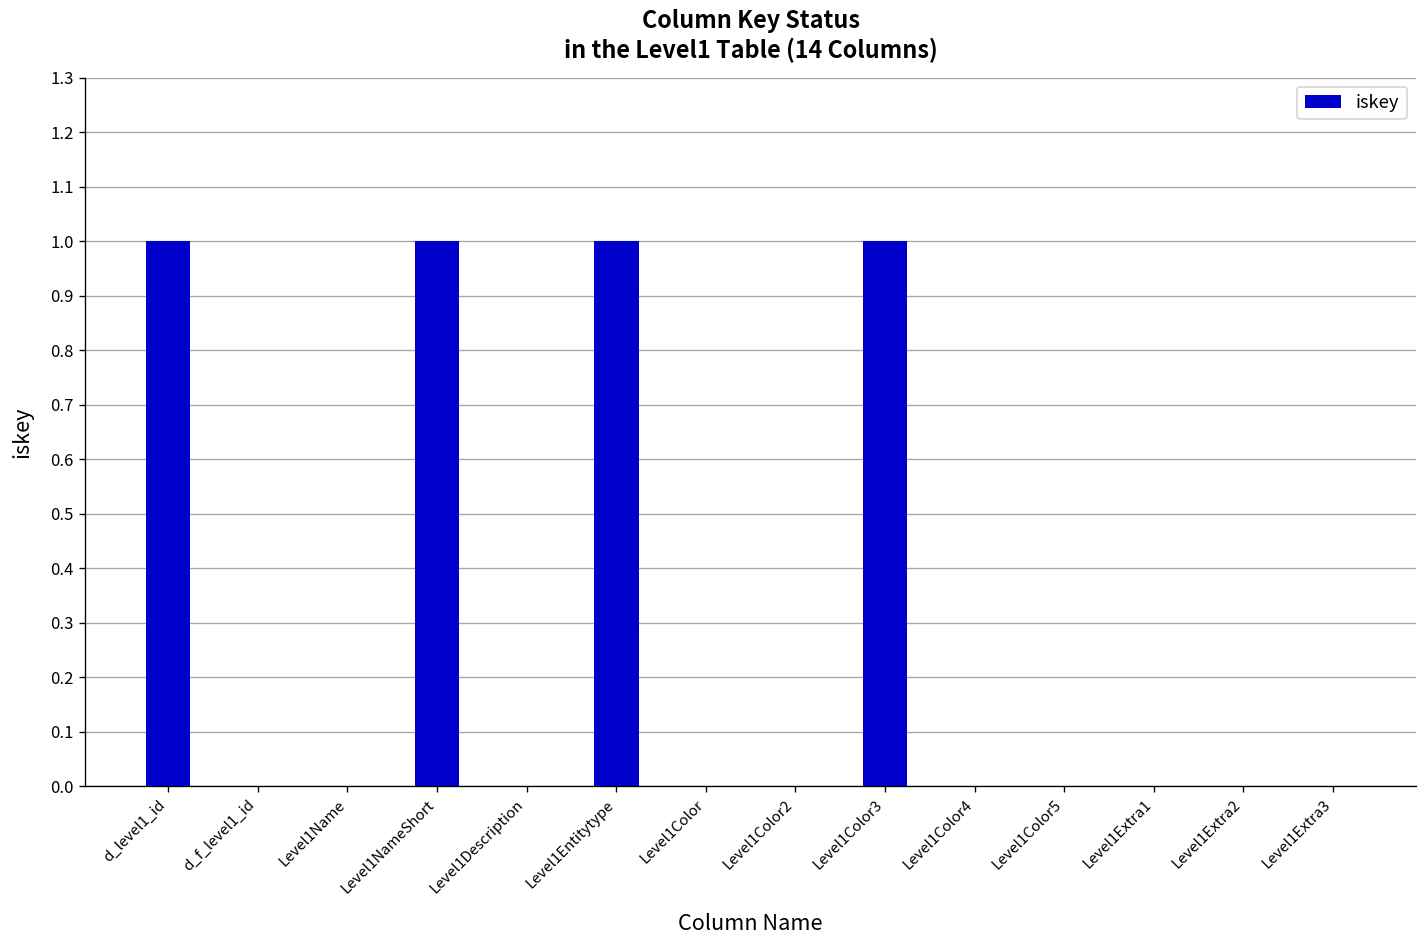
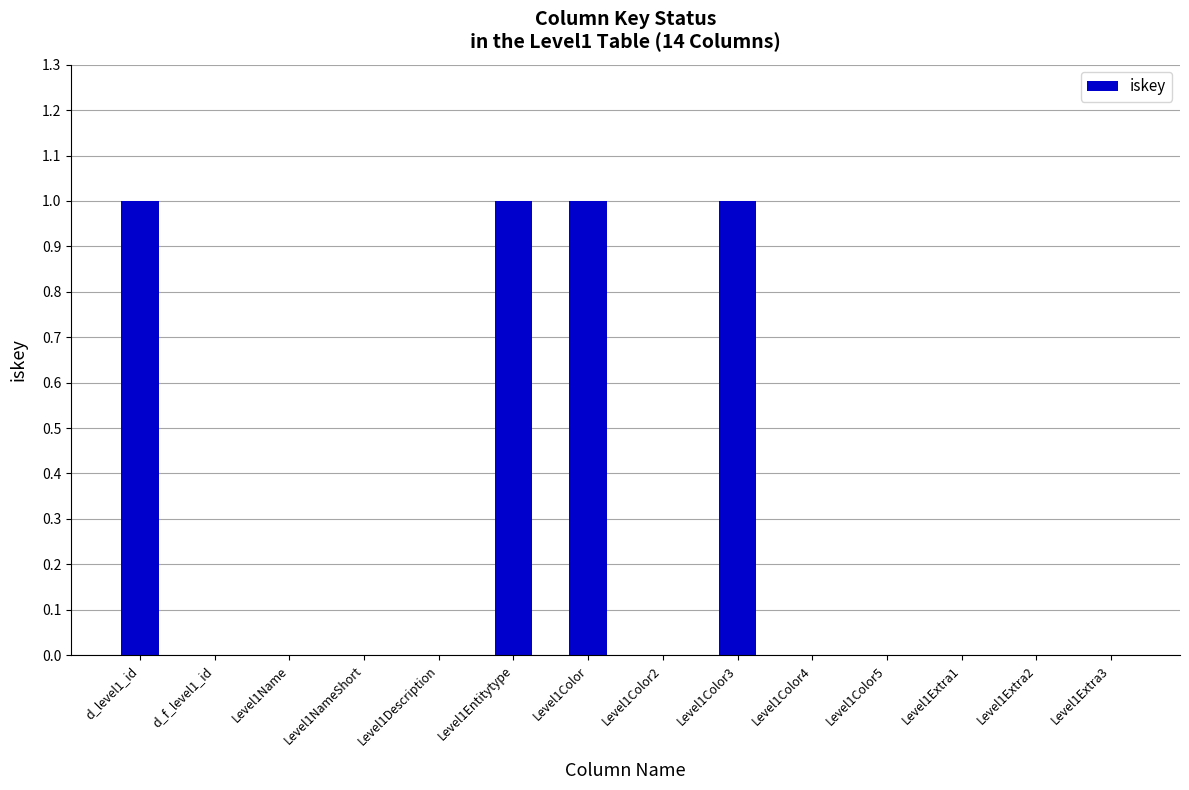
Level1NameShort: 1 -> 0
Level1Color: 0 -> 1
